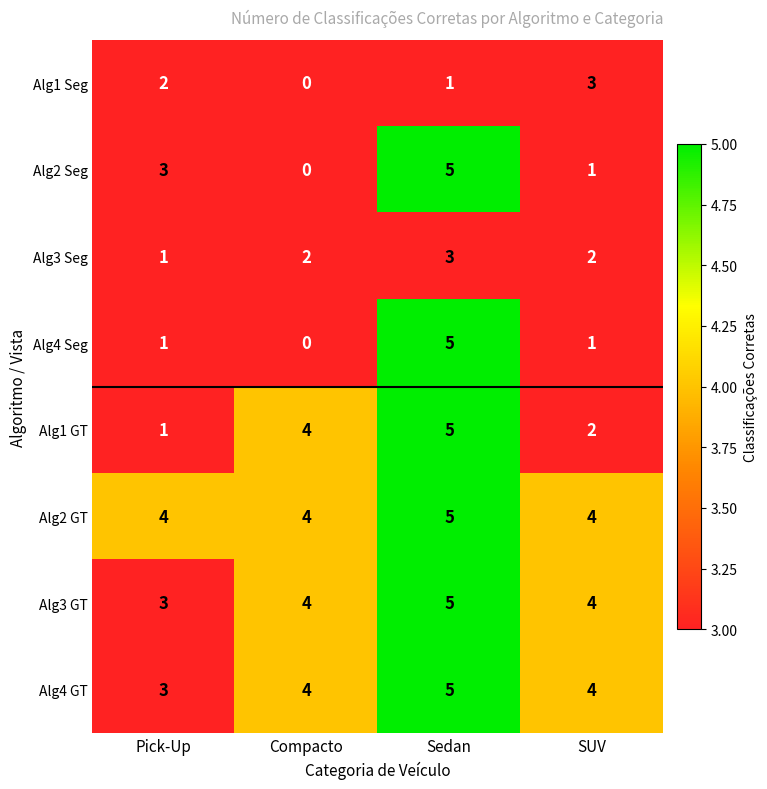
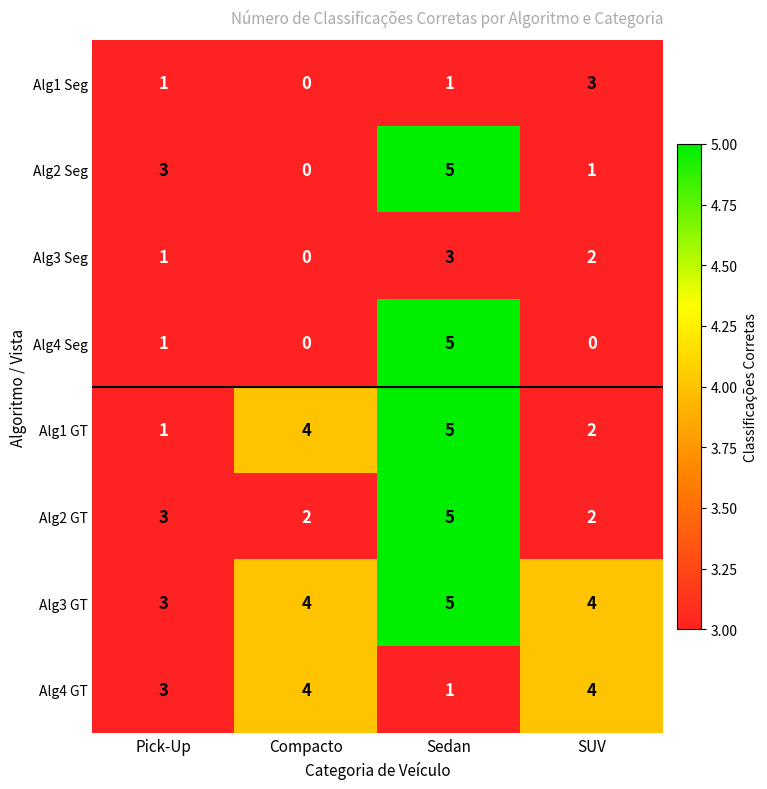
Alg1 Seg, Pick-Up: 2 -> 1
Alg3 Seg, Compacto: 2 -> 0
Alg4 Seg, SUV: 1 -> 0
Alg2 GT, Pick-Up: 4 -> 3
Alg2 GT, Compacto: 4 -> 2
Alg2 GT, SUV: 4 -> 2
Alg4 GT, Sedan: 5 -> 1
